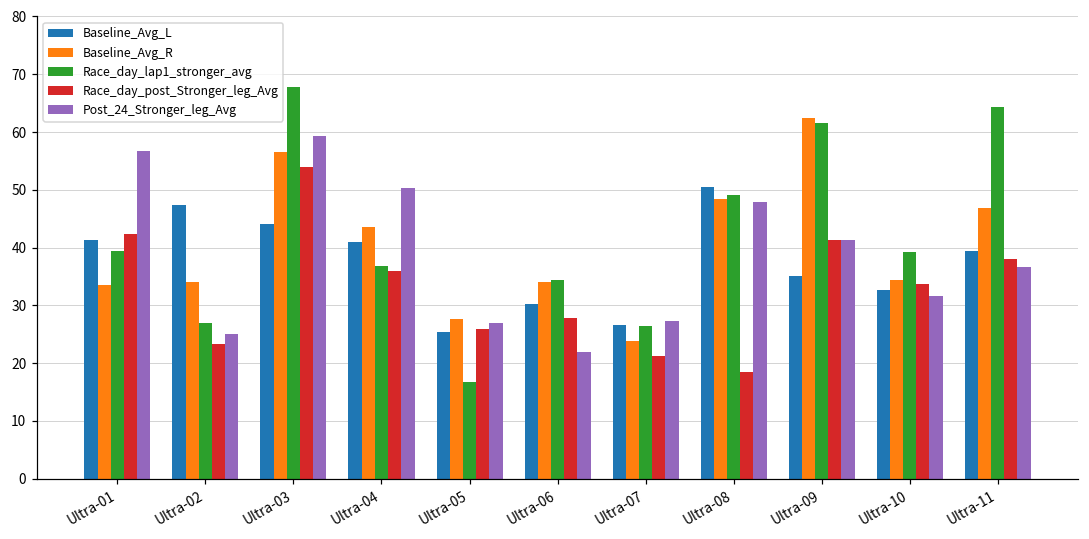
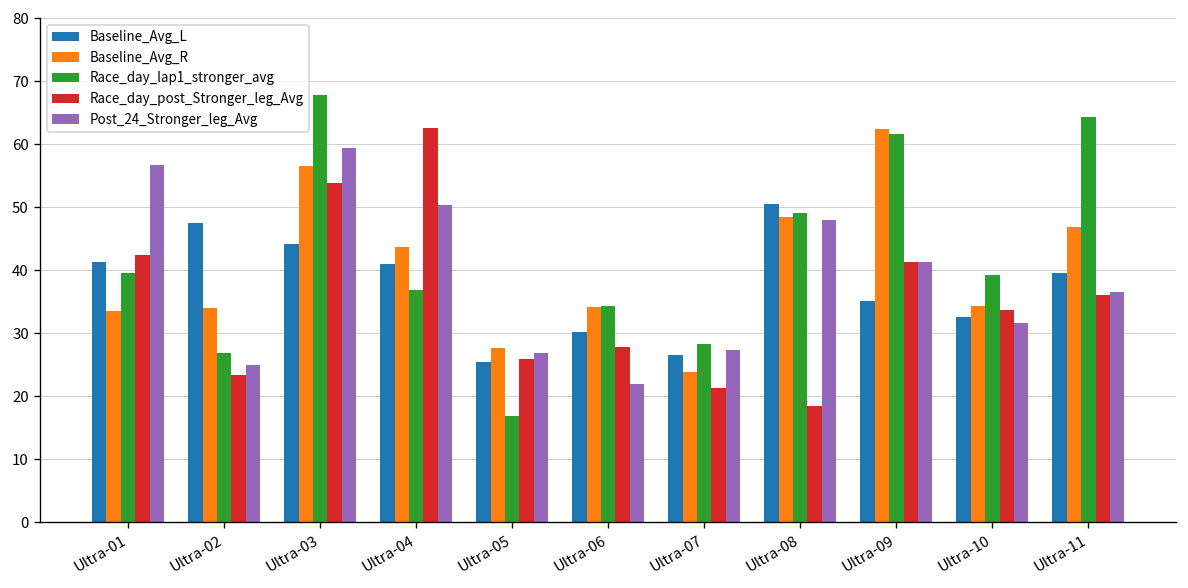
Race_day_post_Stronger_leg_Avg, Ultra-04: 36 -> 63
Race_day_lap1_stronger_avg, Ultra-07: 26 -> 28
Race_day_post_Stronger_leg_Avg, Ultra-11: 38 -> 36
